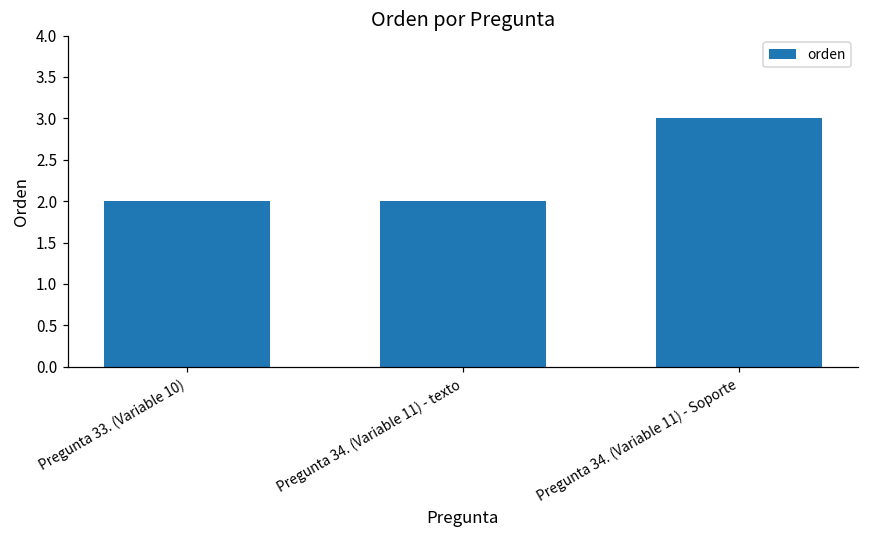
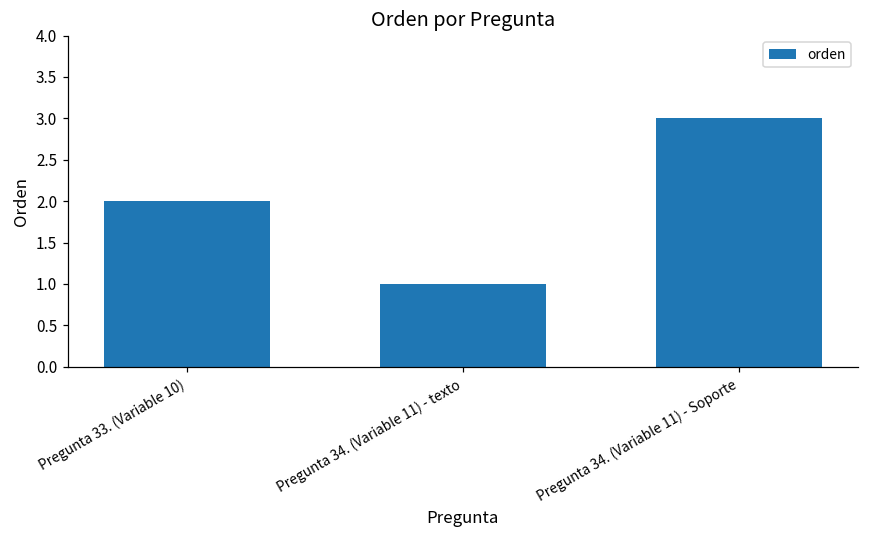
Pregunta 34. (Variable 11) - texto: 2 -> 1
